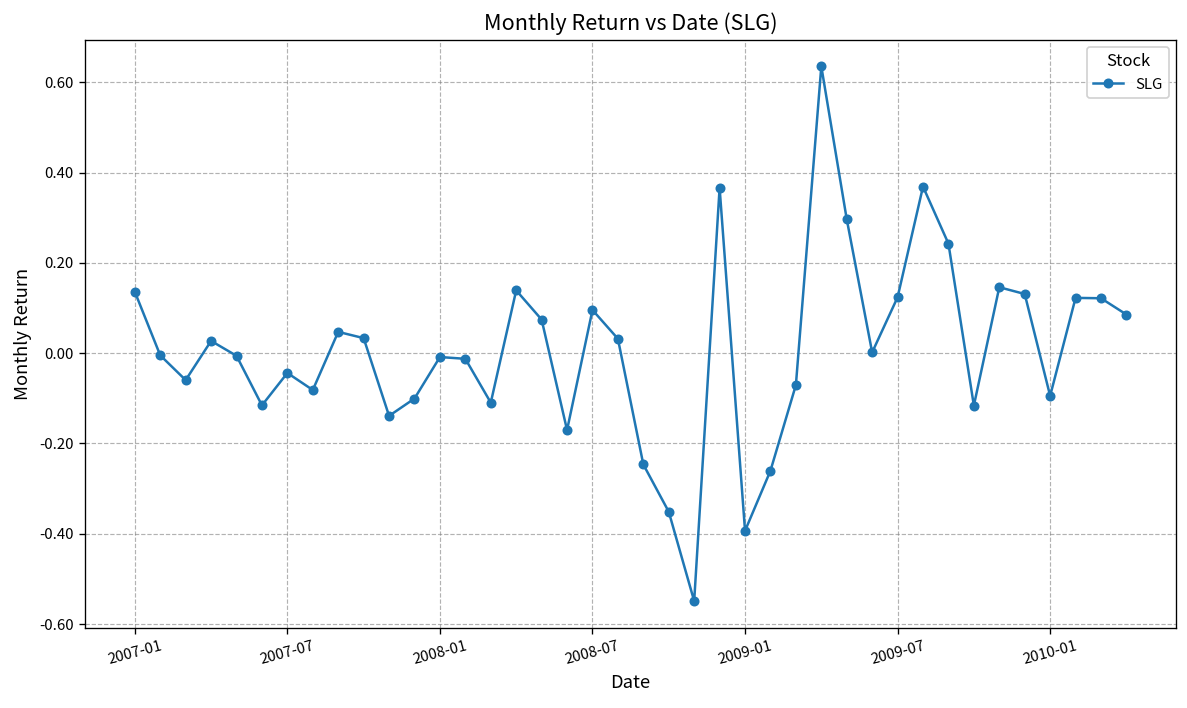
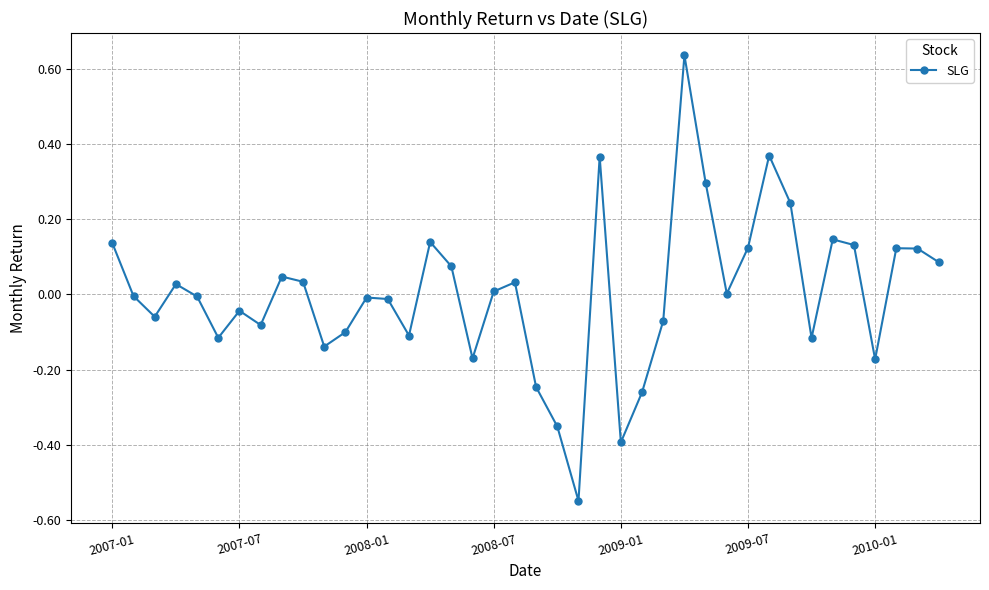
2008-07: 0.10 -> 0.01
2010-01: -0.09 -> -0.17
